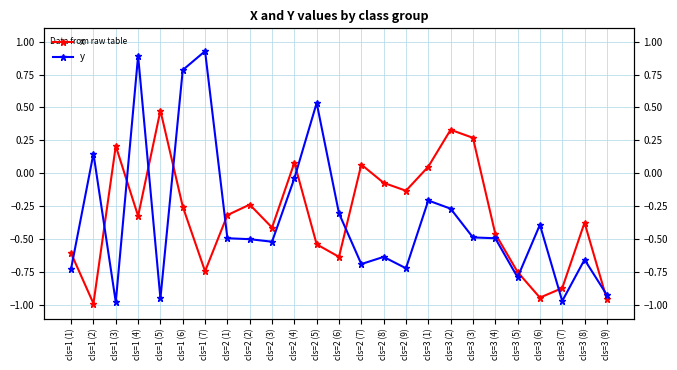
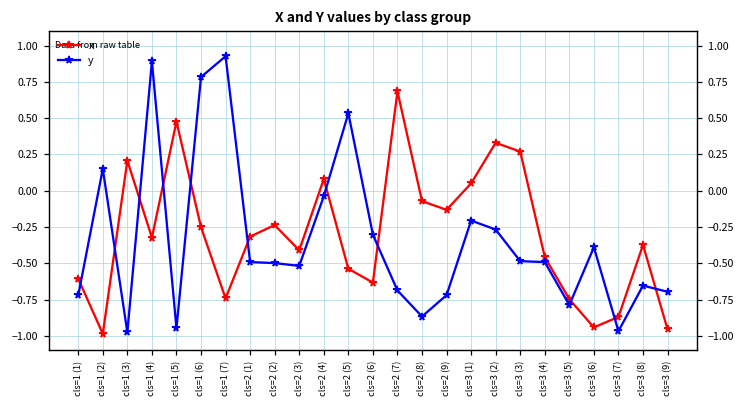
x, cls=2 (7): 0.07 -> 0.68
y, cls=2 (8): -0.63 -> -0.87
y, cls=3 (9): -0.92 -> -0.70
